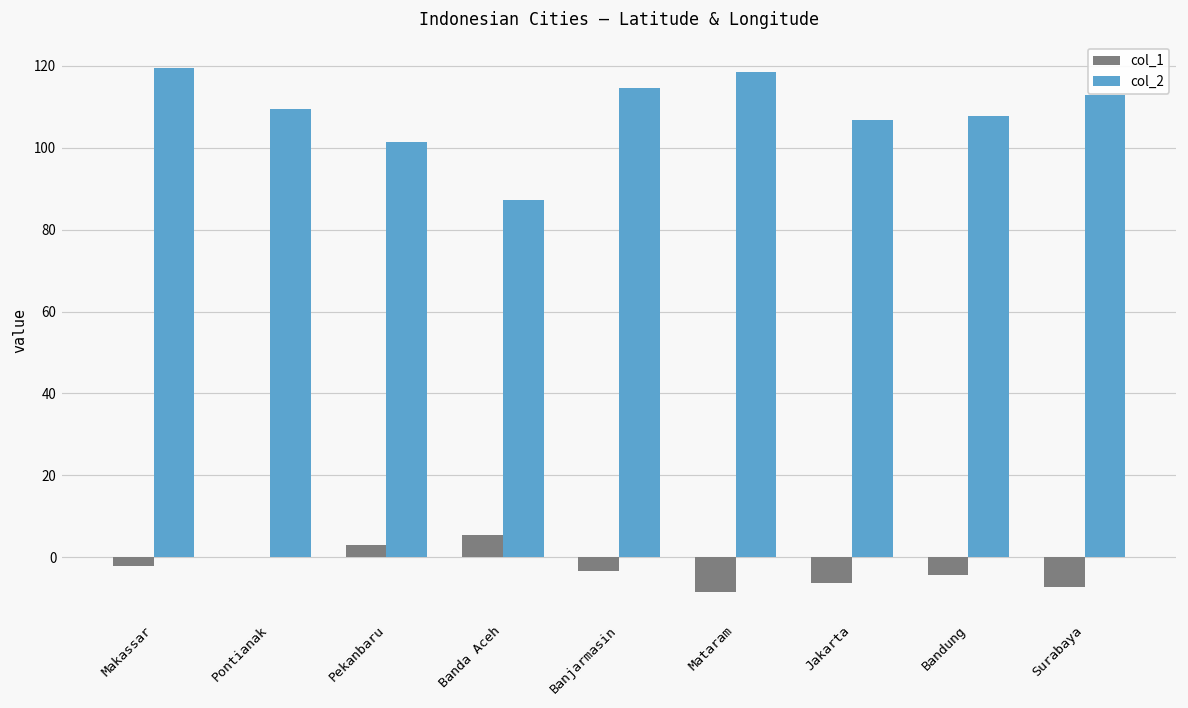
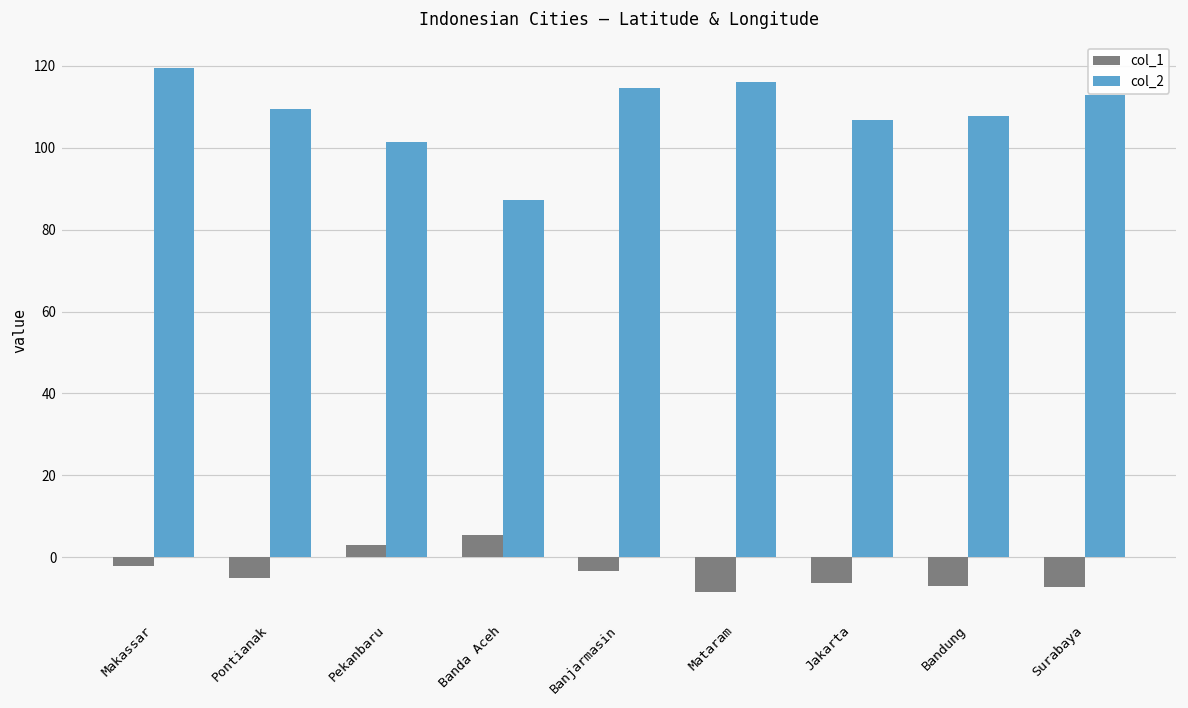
col_1, Pontianak: 0 -> -5
col_2, Mataram: 119 -> 116
col_1, Bandung: -4 -> -7
